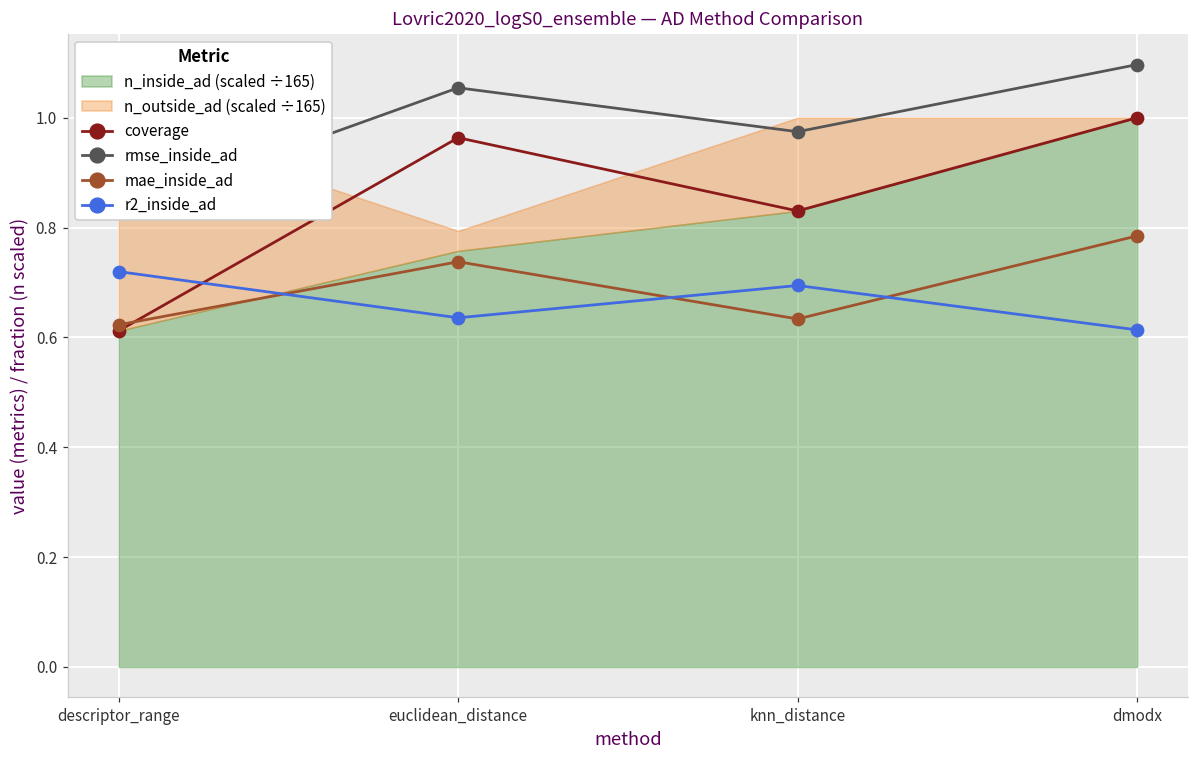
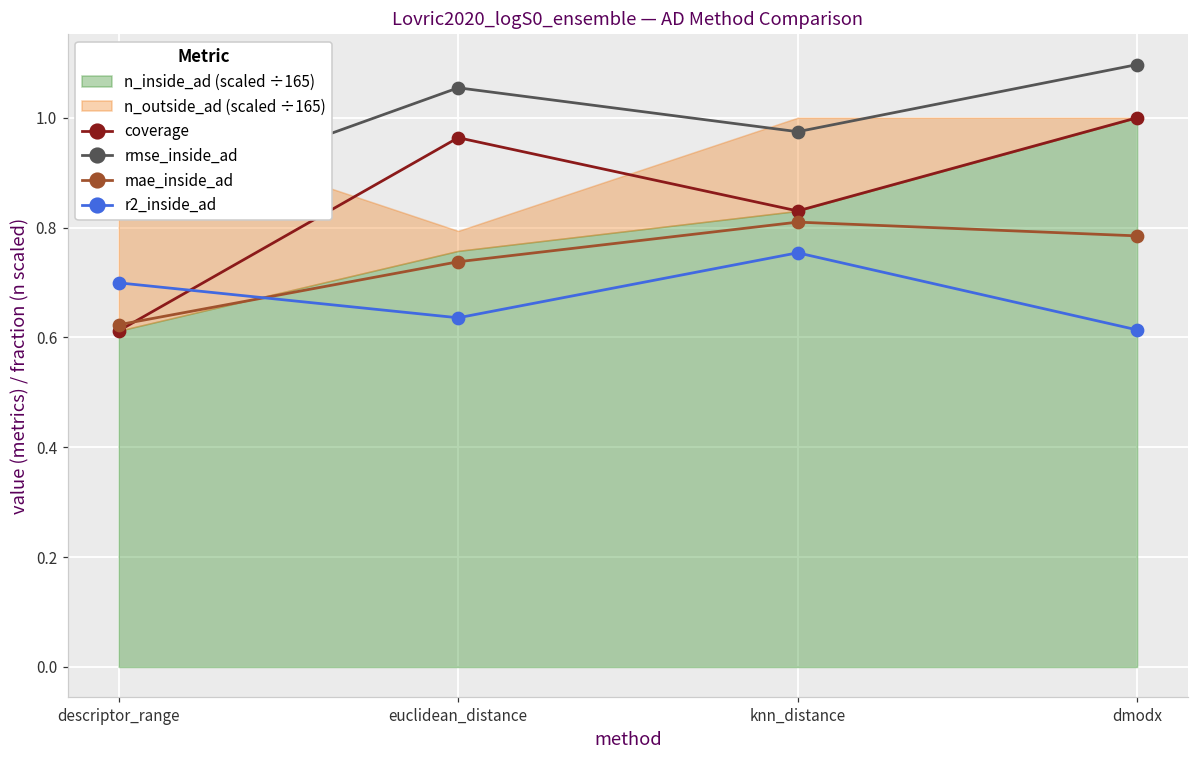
r2_inside_ad, descriptor_range: 0.72 -> 0.70
mae_inside_ad, knn_distance: 0.63 -> 0.81
r2_inside_ad, knn_distance: 0.69 -> 0.75
